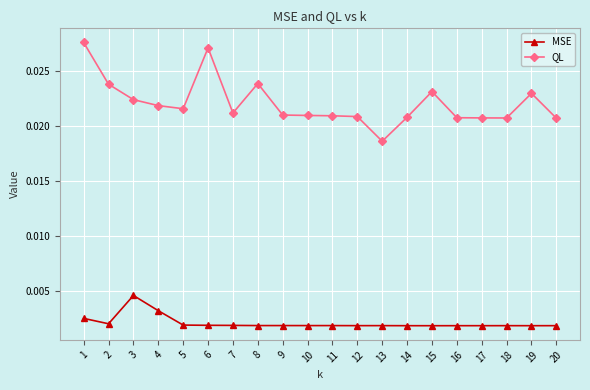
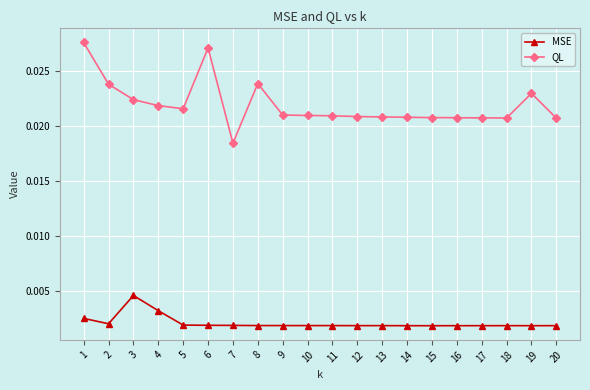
QL, 7: 0.0212 -> 0.0185
QL, 13: 0.0186 -> 0.0209
QL, 15: 0.0232 -> 0.0208
